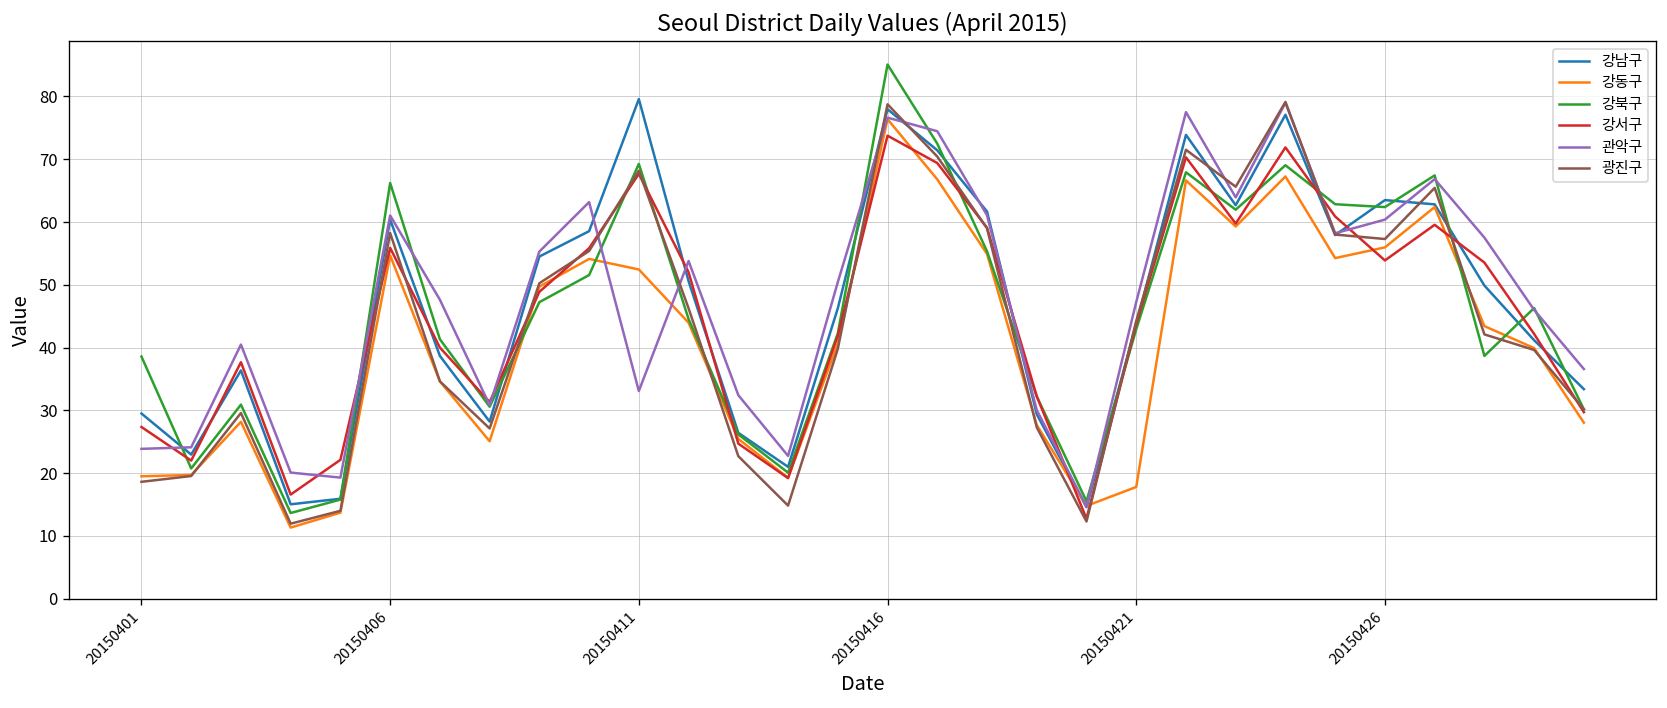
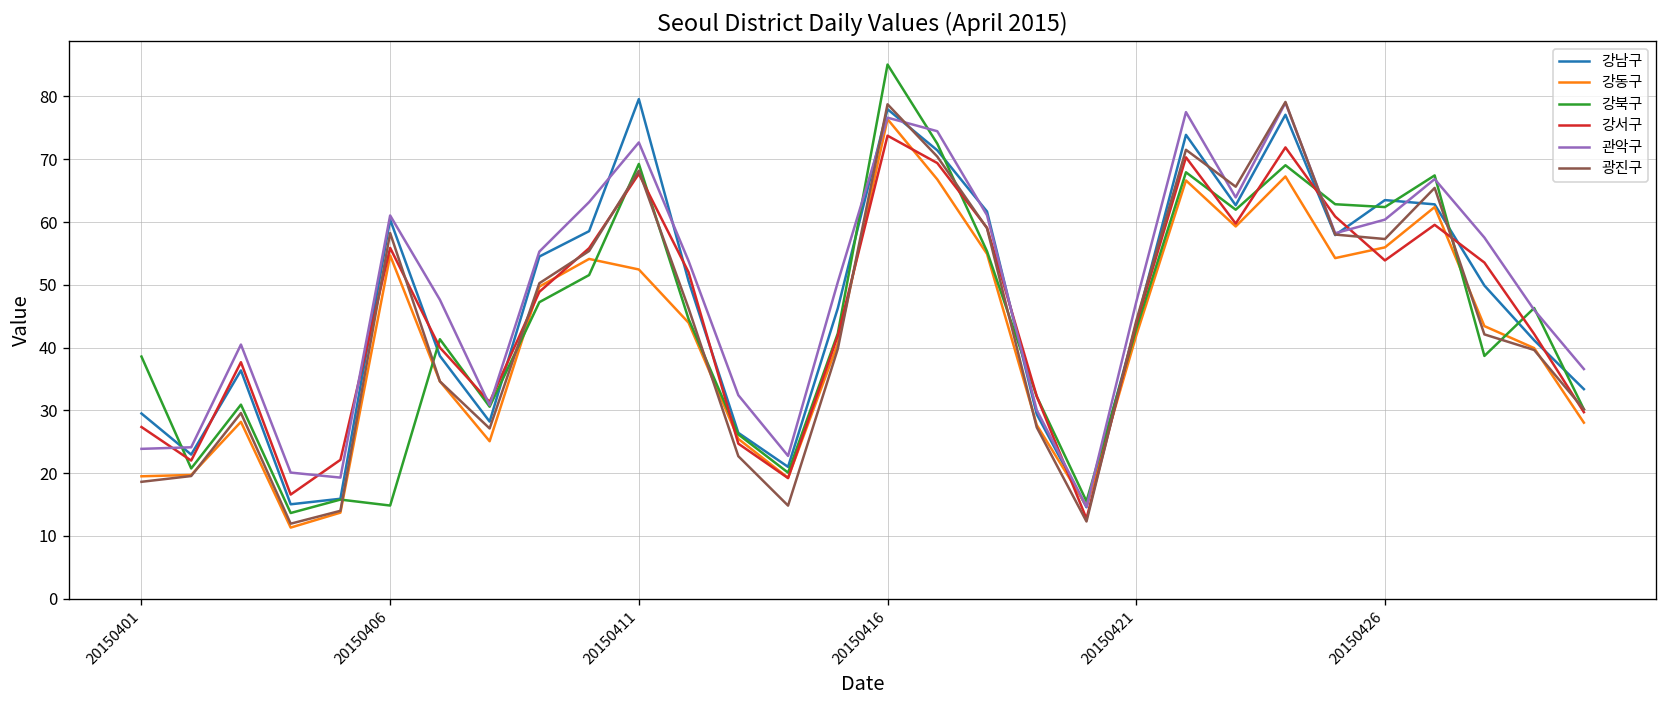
강북구, 20150406: 66 -> 15
관악구, 20150411: 33 -> 73
강동구, 20150421: 18 -> 42
